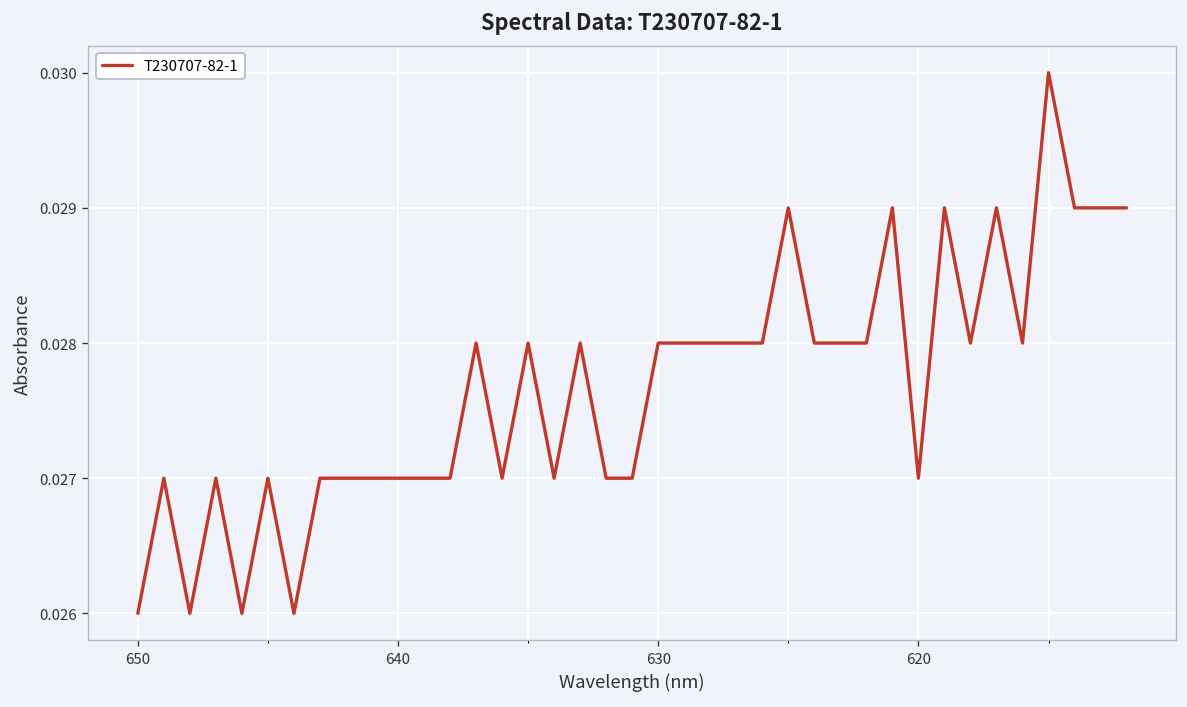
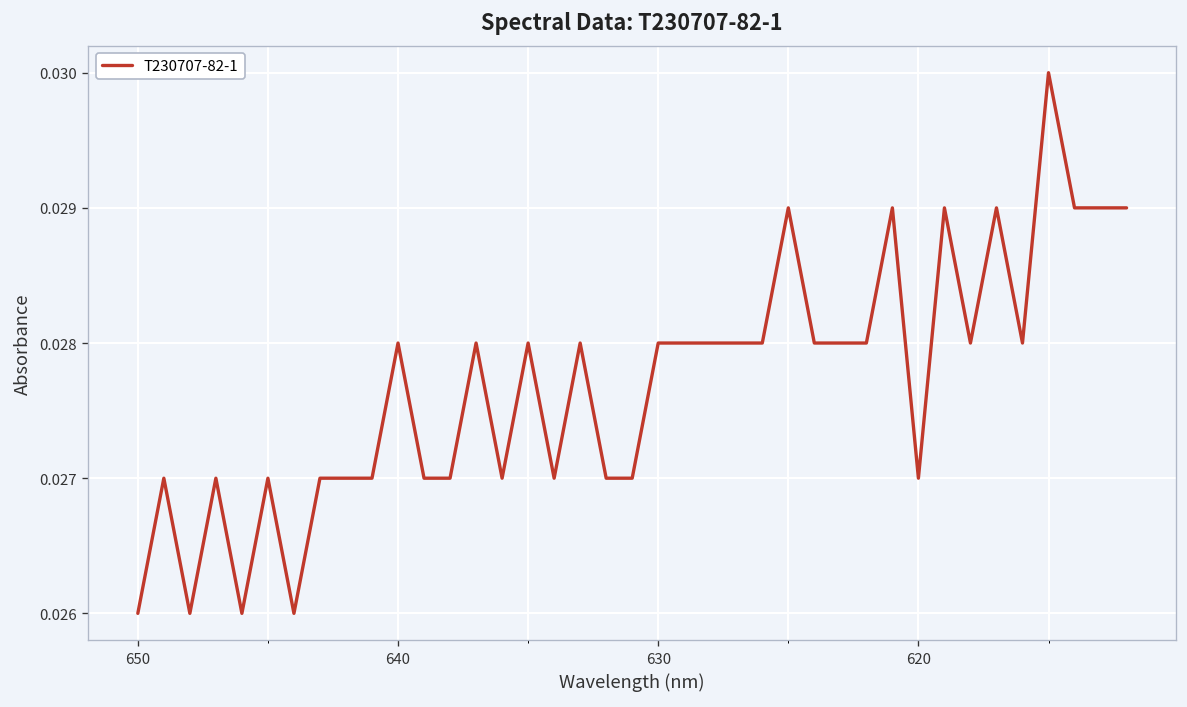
640: 0.027 -> 0.028
